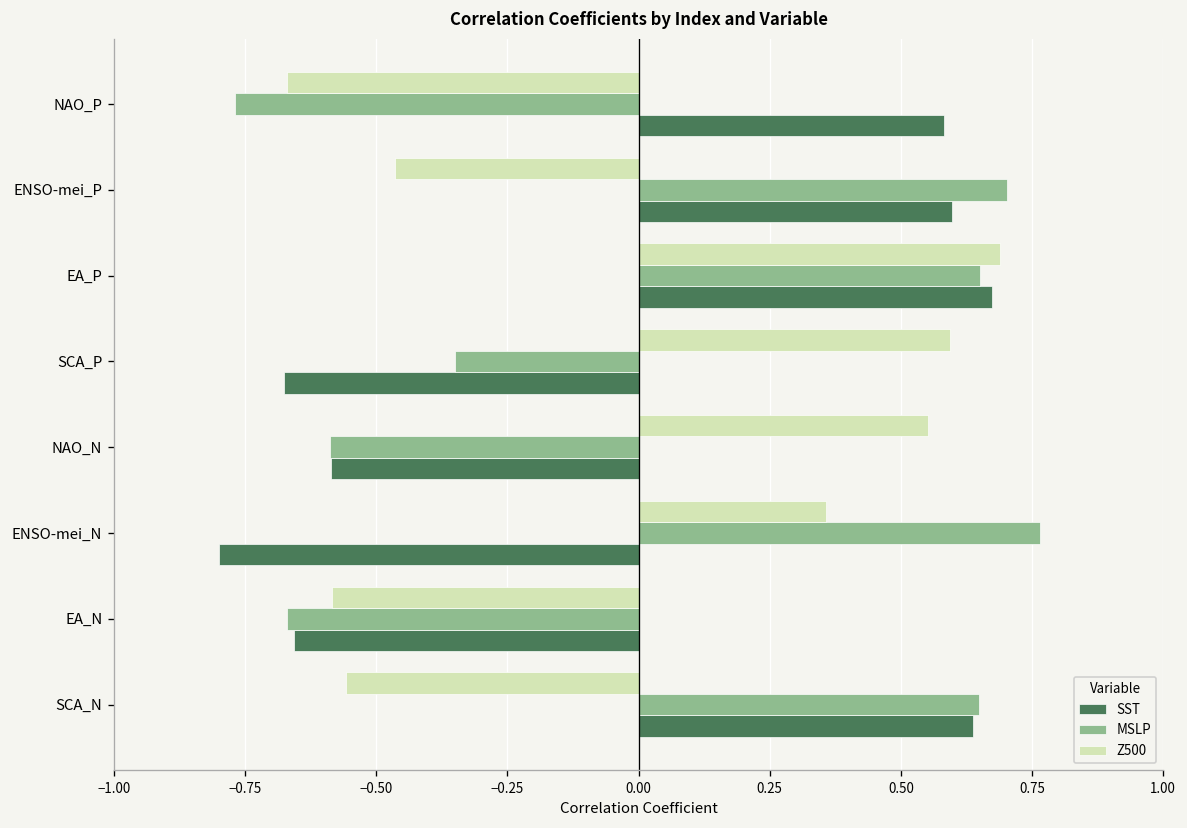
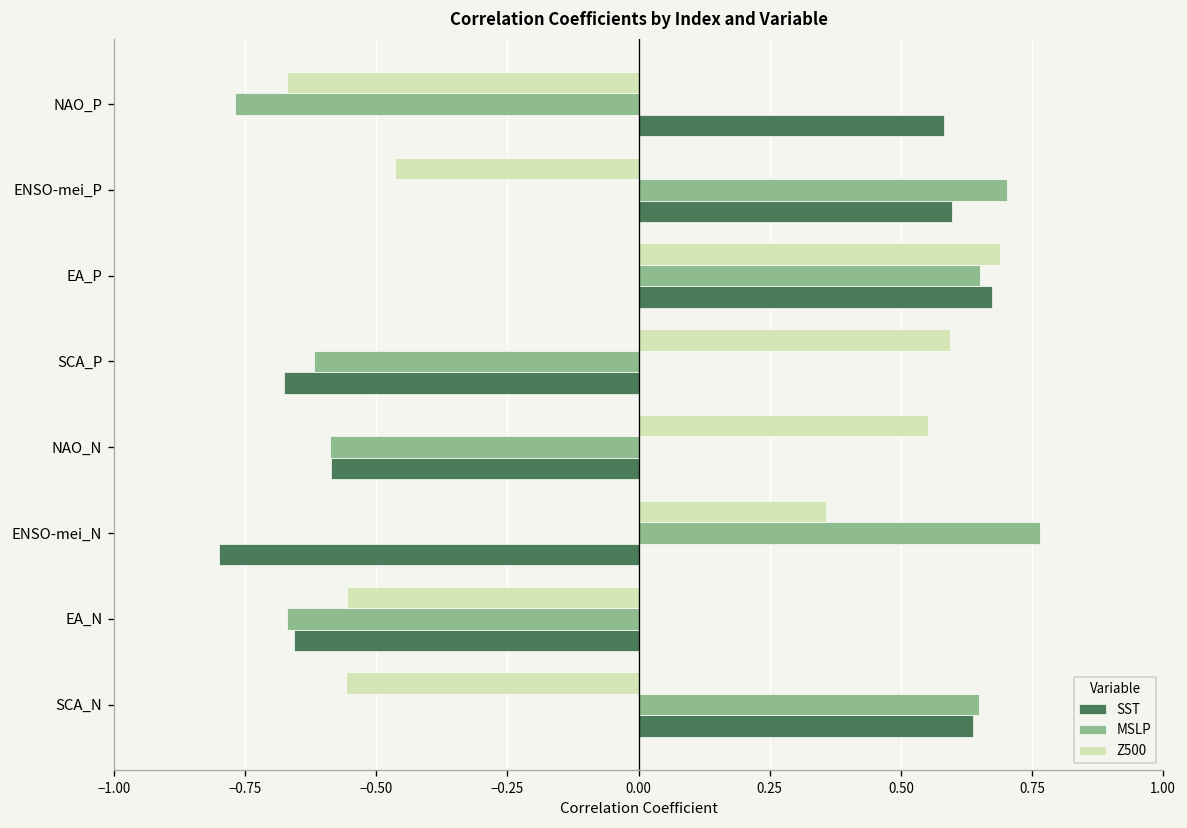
MSLP, SCA_P: -0.35 -> -0.62
Z500, EA_N: -0.58 -> -0.56
